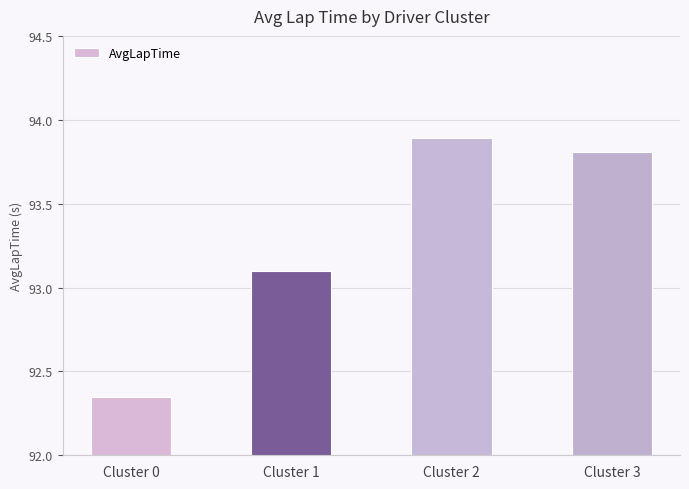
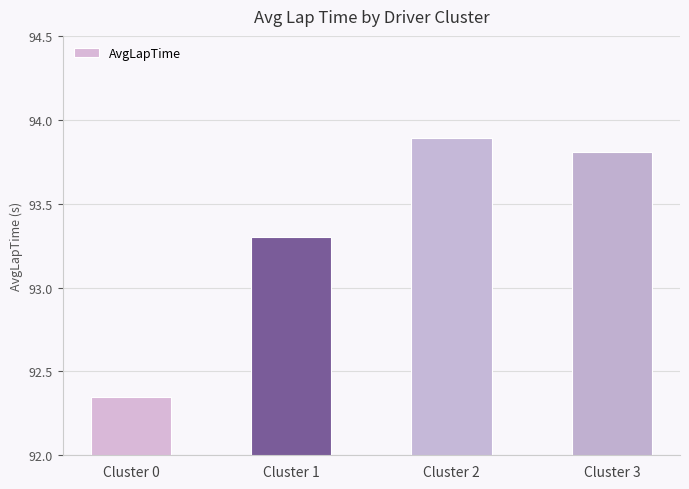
Cluster 1: 93.1 -> 93.3
